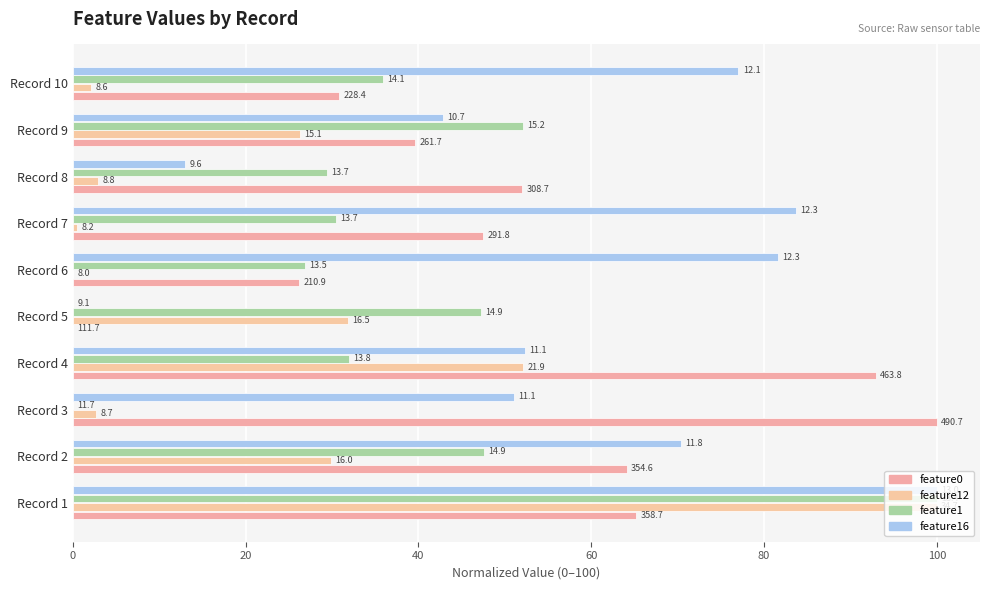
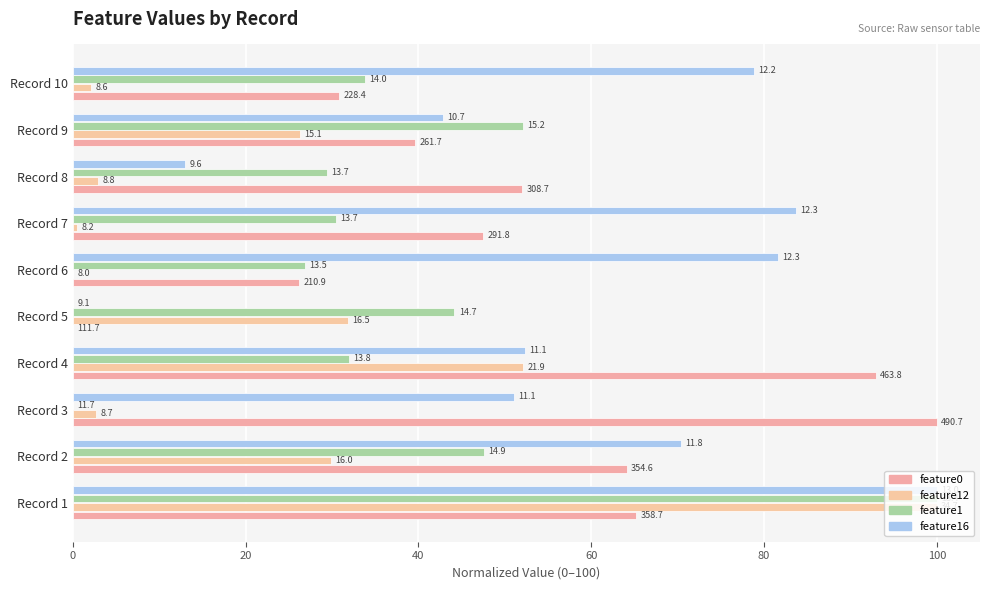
feature16, Record 10: 12.1 -> 12.2
feature1, Record 10: 14.1 -> 14.0
feature1, Record 5: 14.9 -> 14.7
